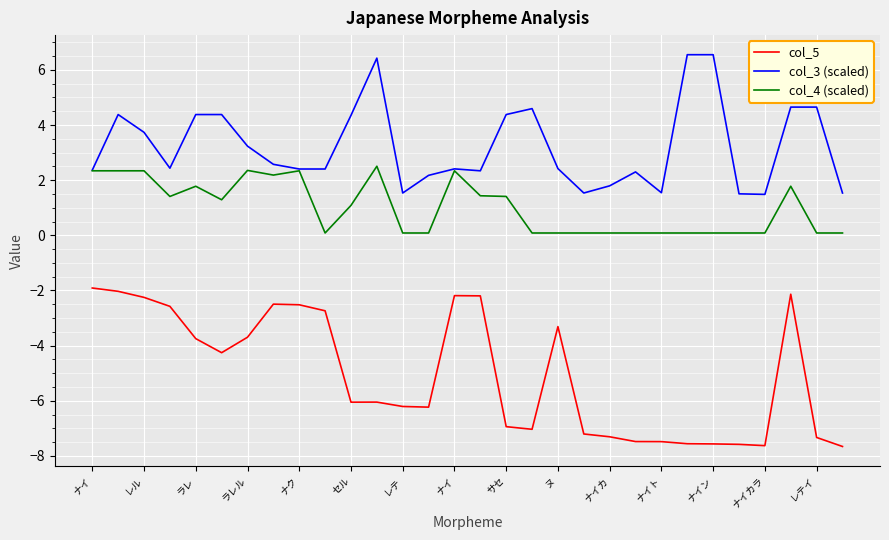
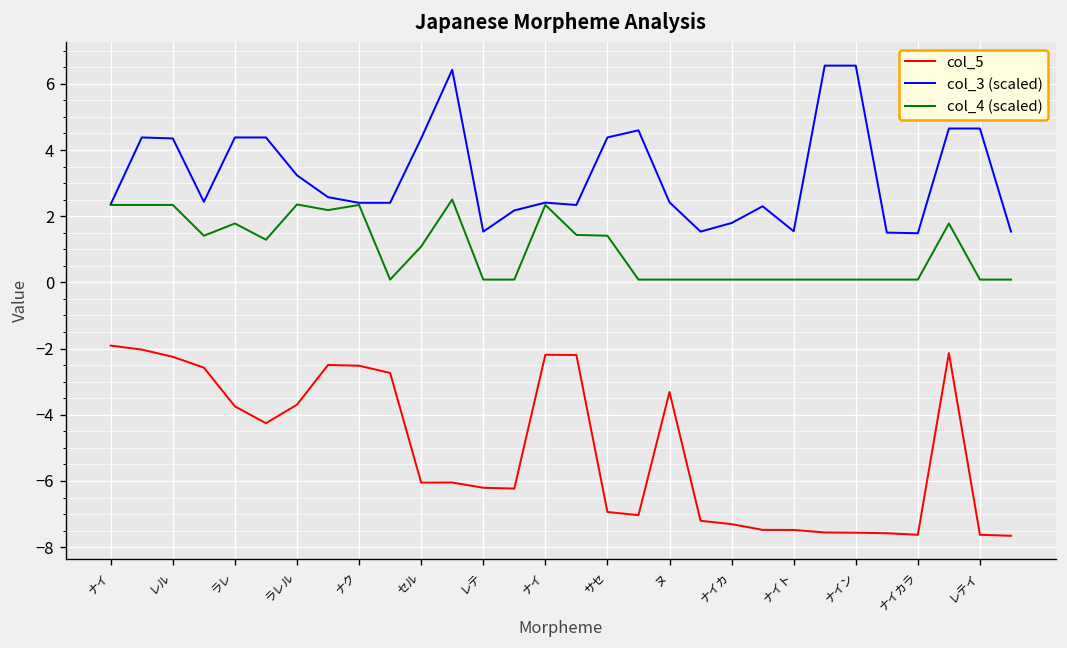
col_3 (scaled), レル: 3.7 -> 4.4
col_5, レテイ: -7.3 -> -7.6
